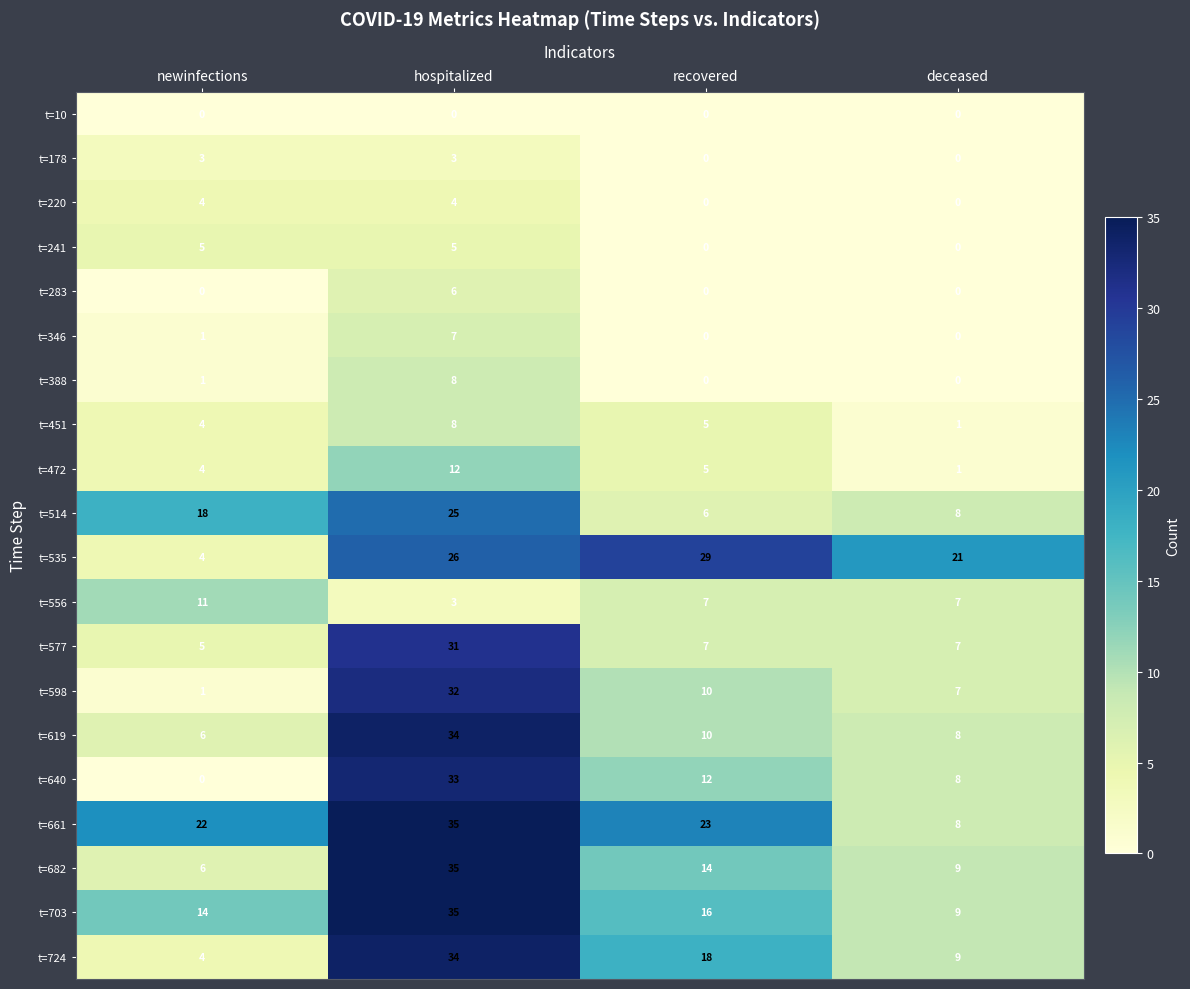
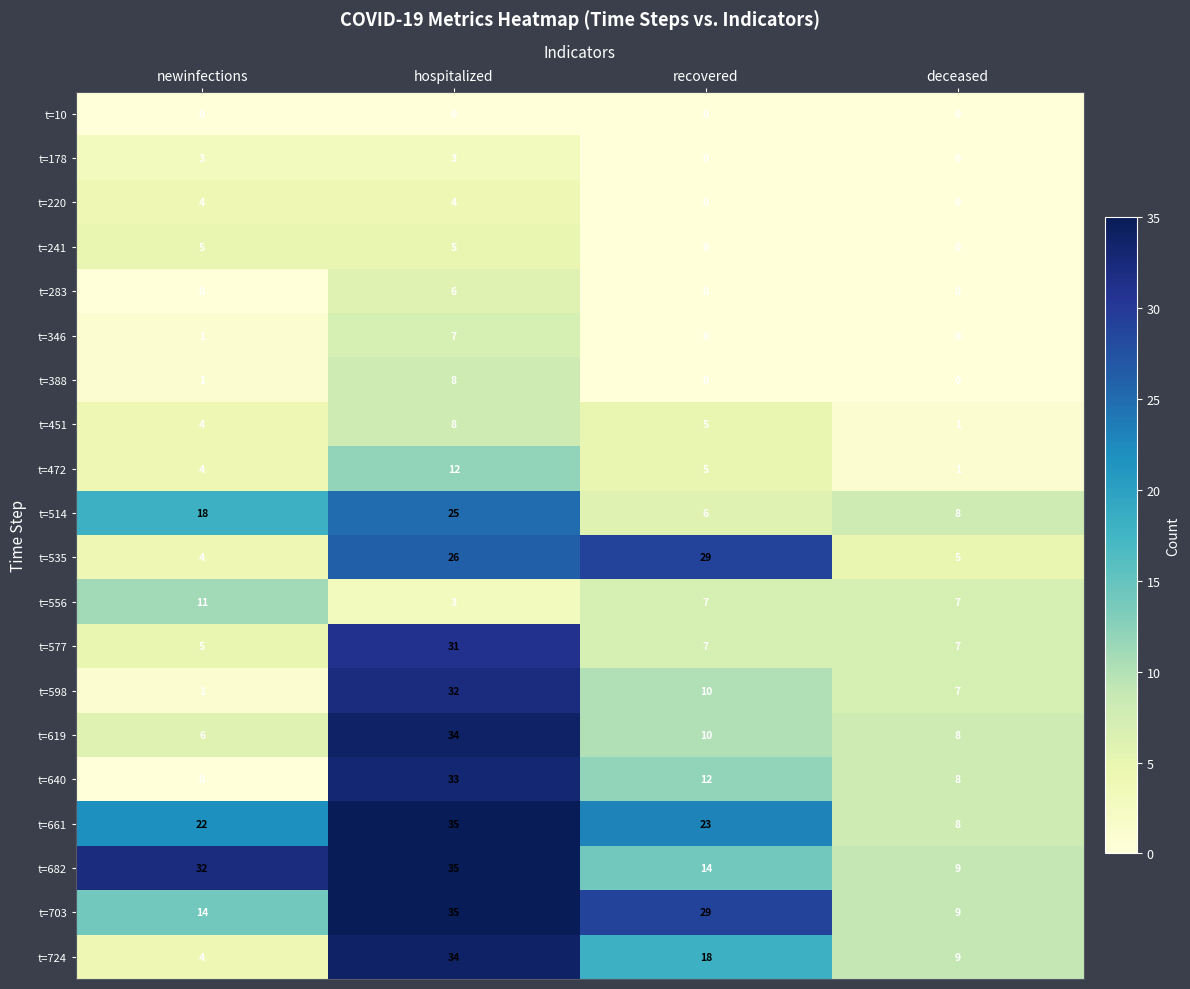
t=535, deceased: 21 -> 5
t=682, newinfections: 6 -> 32
t=703, recovered: 16 -> 29
